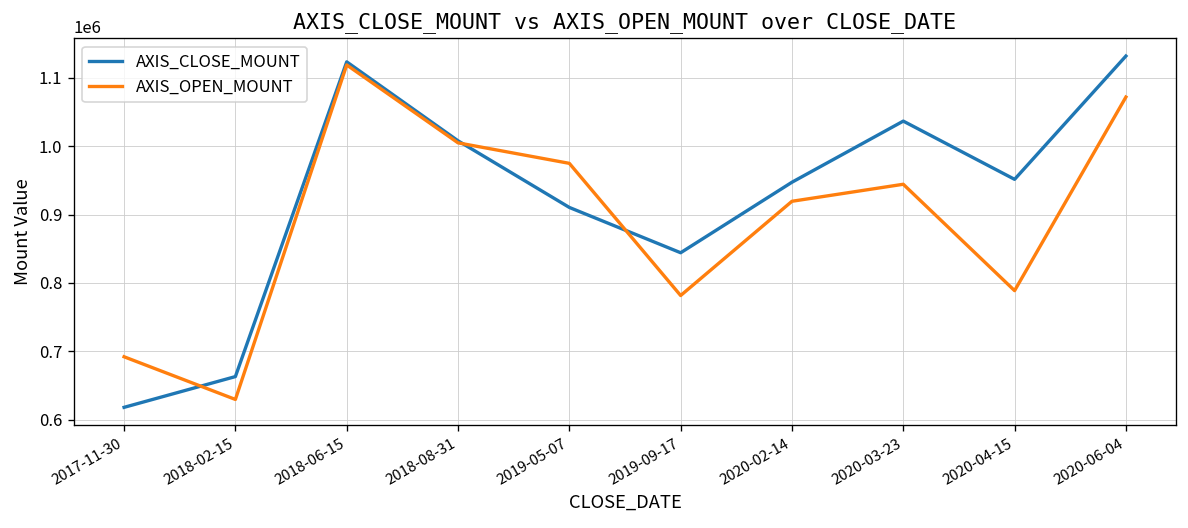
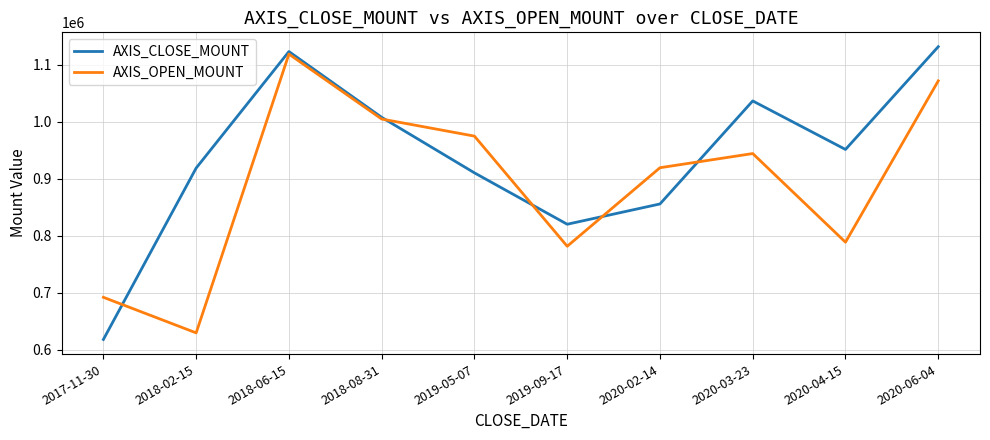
AXIS_CLOSE_MOUNT, 2018-02-15: 660000 -> 920000
AXIS_CLOSE_MOUNT, 2019-09-17: 840000 -> 820000
AXIS_CLOSE_MOUNT, 2020-02-14: 950000 -> 860000
